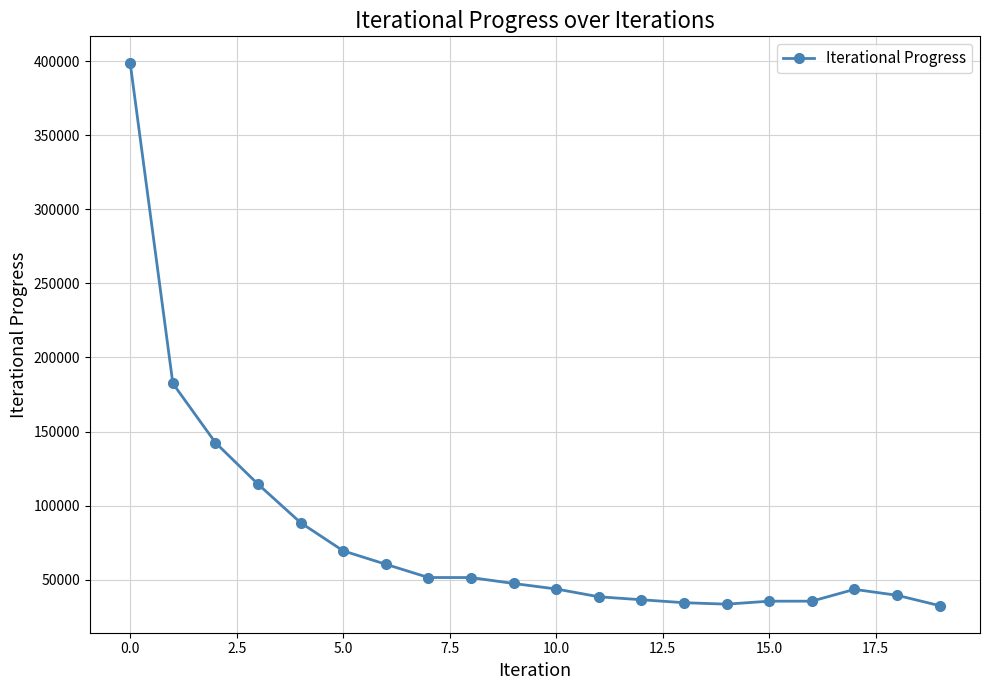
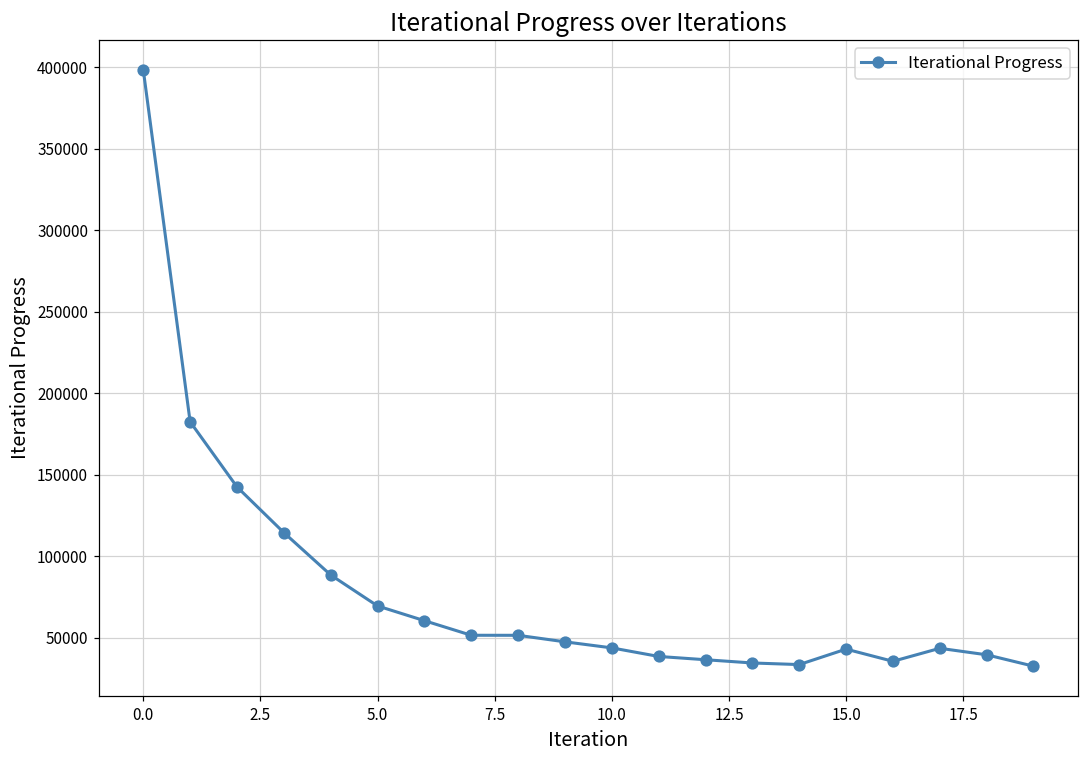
15.0: 36000 -> 43000
